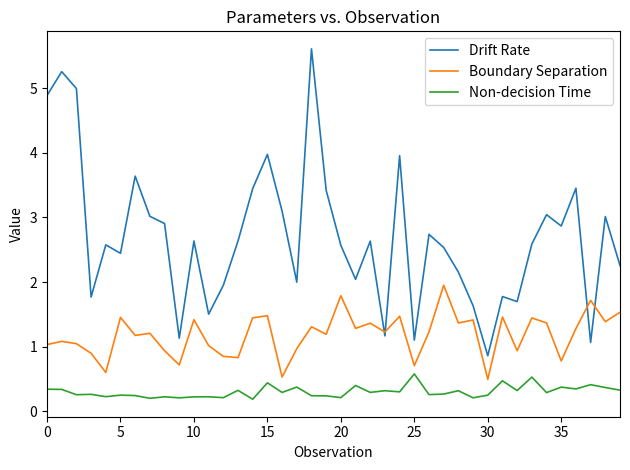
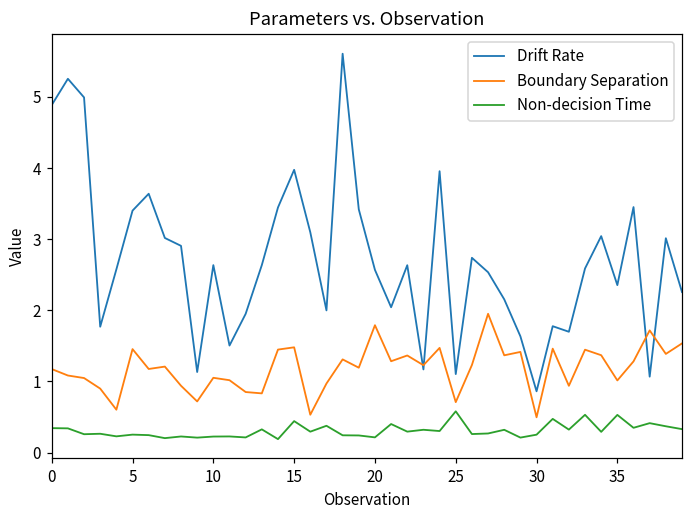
Boundary Separation, 0: 1.0 -> 1.2
Drift Rate, 5: 2.4 -> 3.4
Boundary Separation, 10: 1.4 -> 1.1
Drift Rate, 35: 2.9 -> 2.4
Boundary Separation, 35: 0.8 -> 1.0
Non-decision Time, 35: 0.4 -> 0.5
